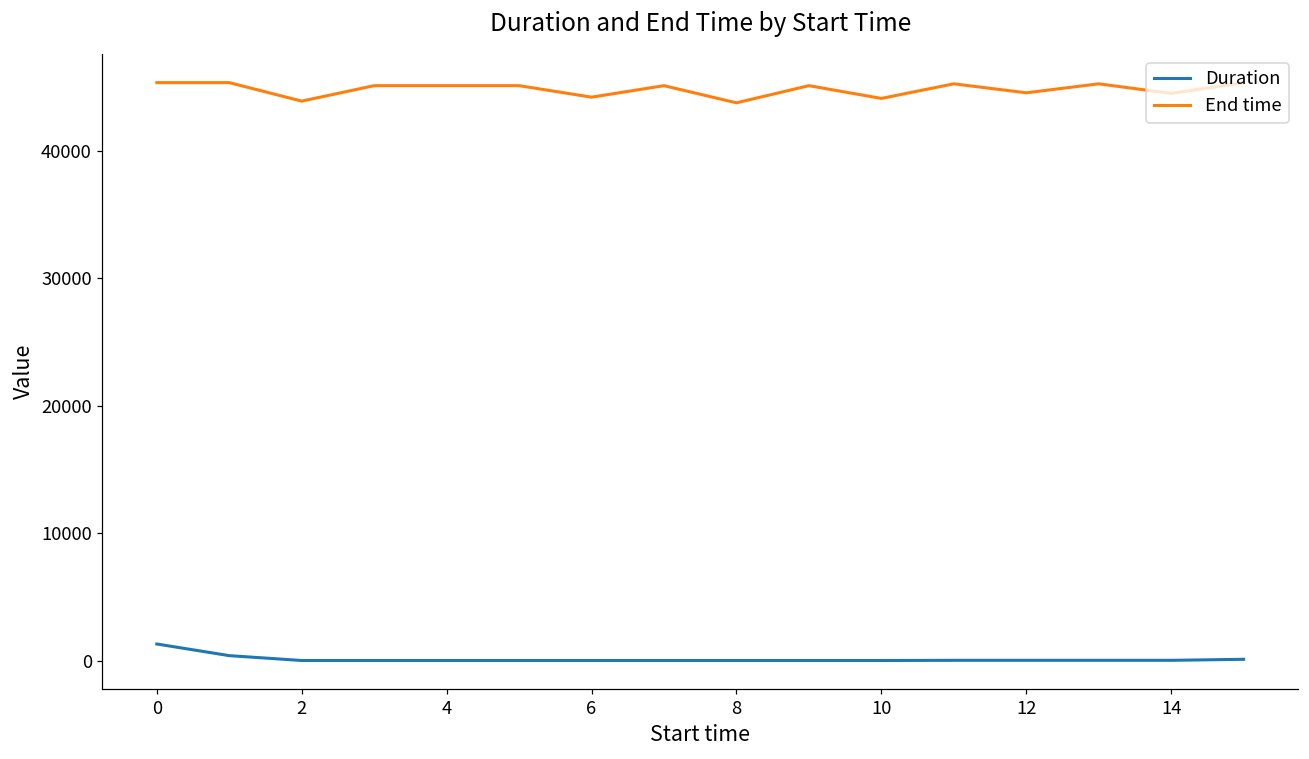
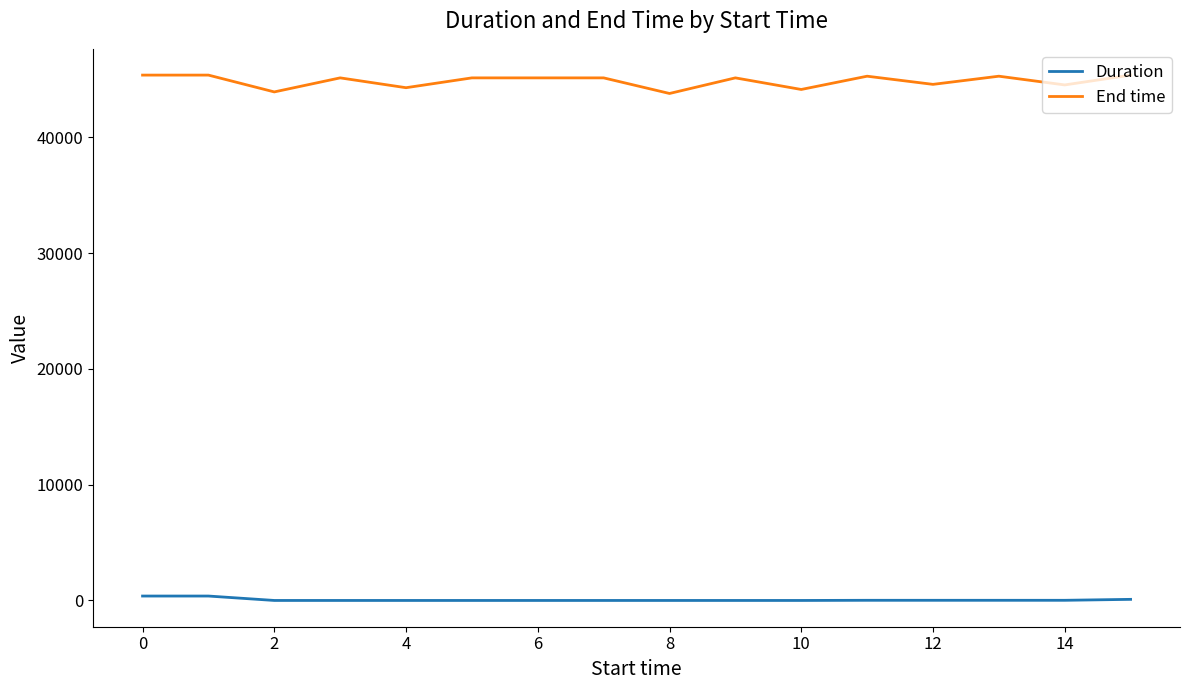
Duration, 0: 1300 -> 400
End time, 4: 45100 -> 44300
End time, 6: 44200 -> 45100
